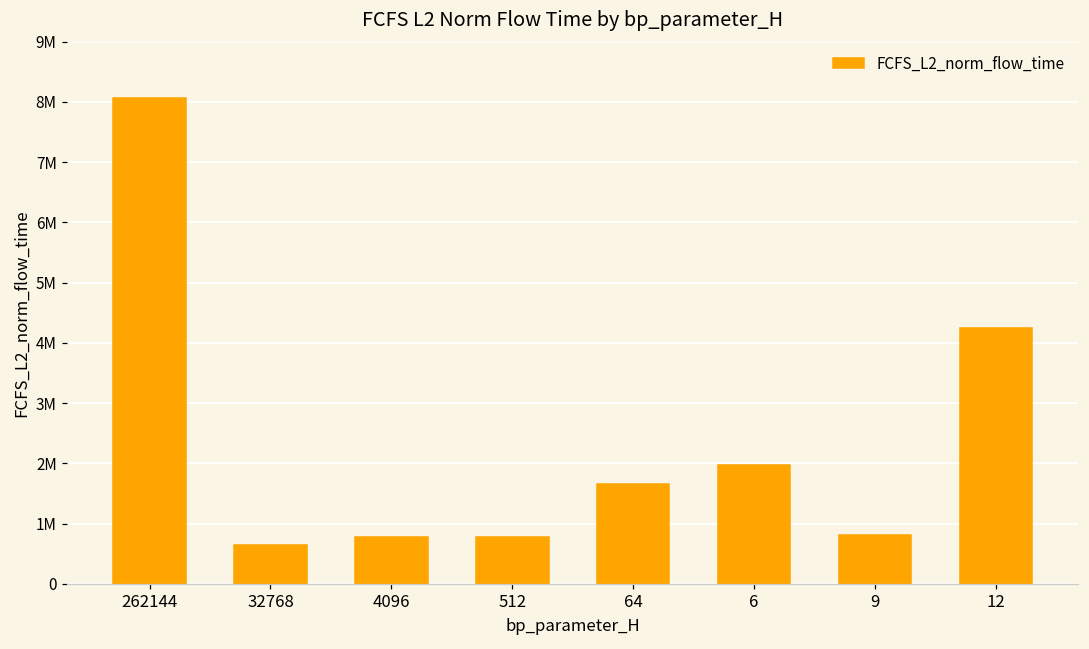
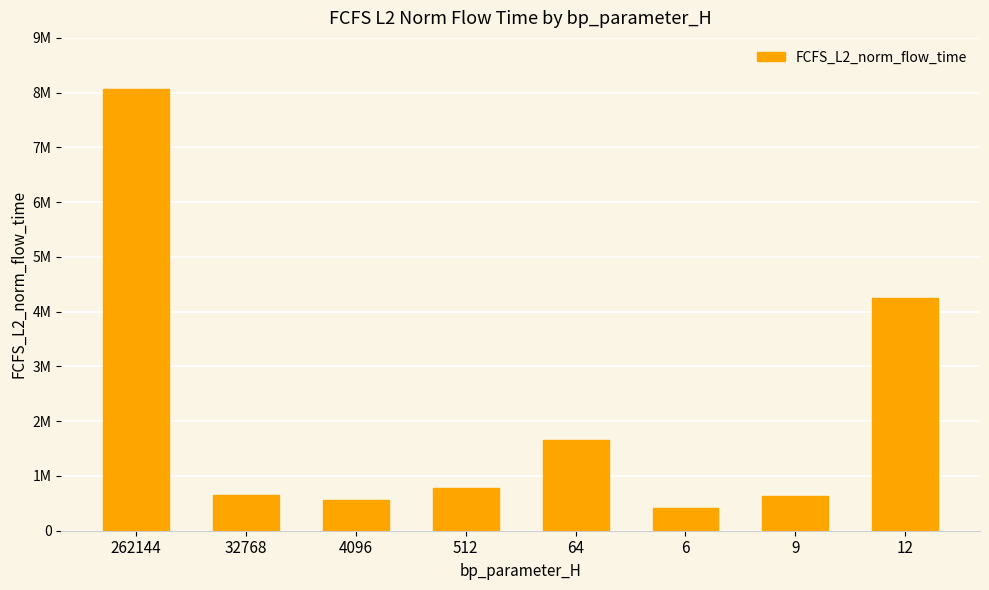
4096: 800000 -> 600000
6: 2000000 -> 400000
9: 800000 -> 600000
